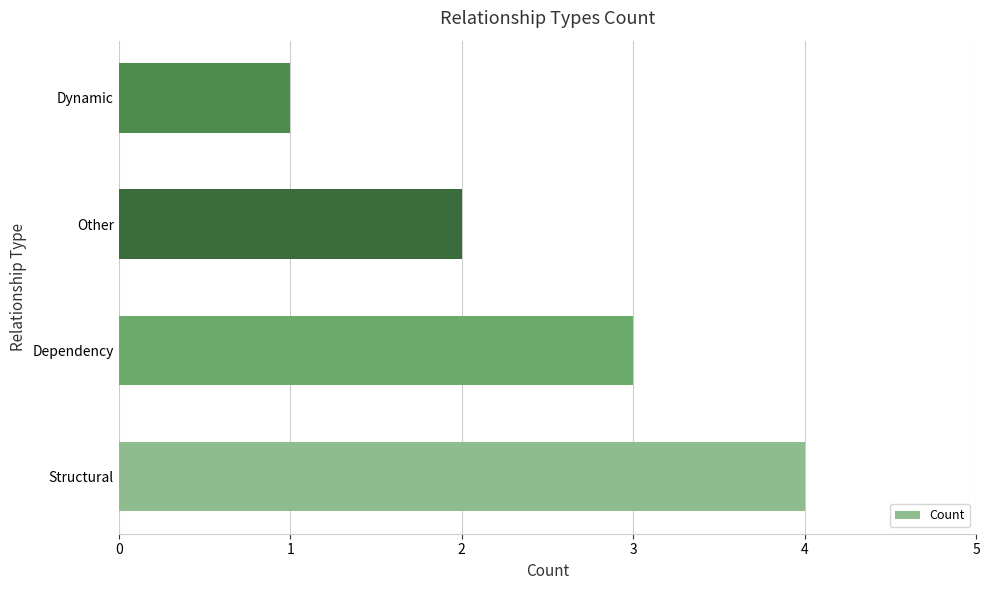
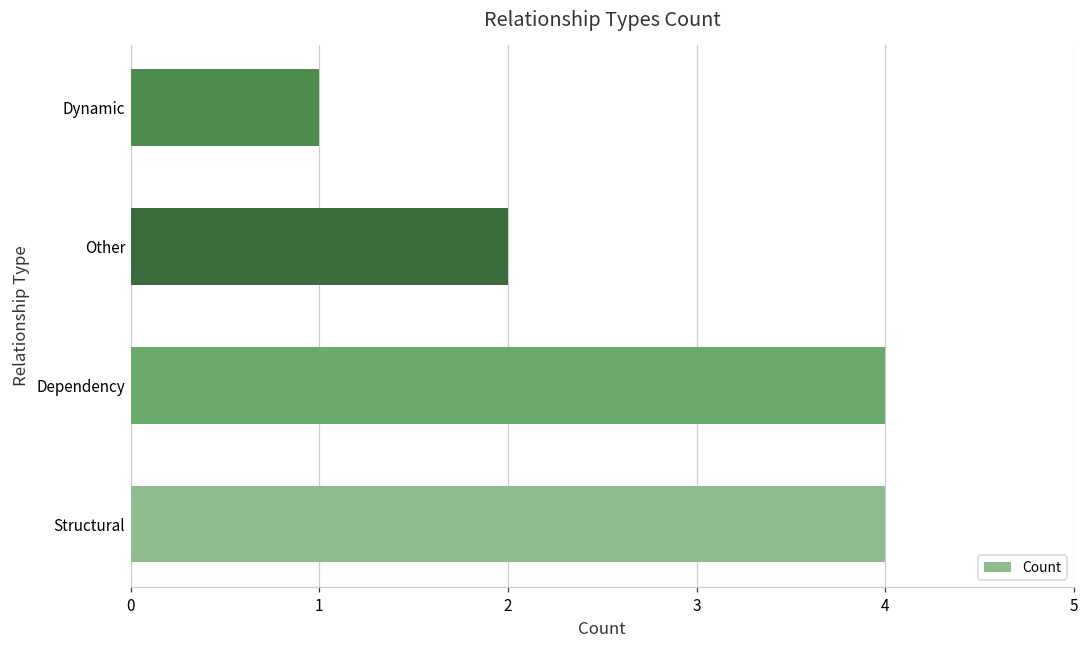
Dependency: 3 -> 4
